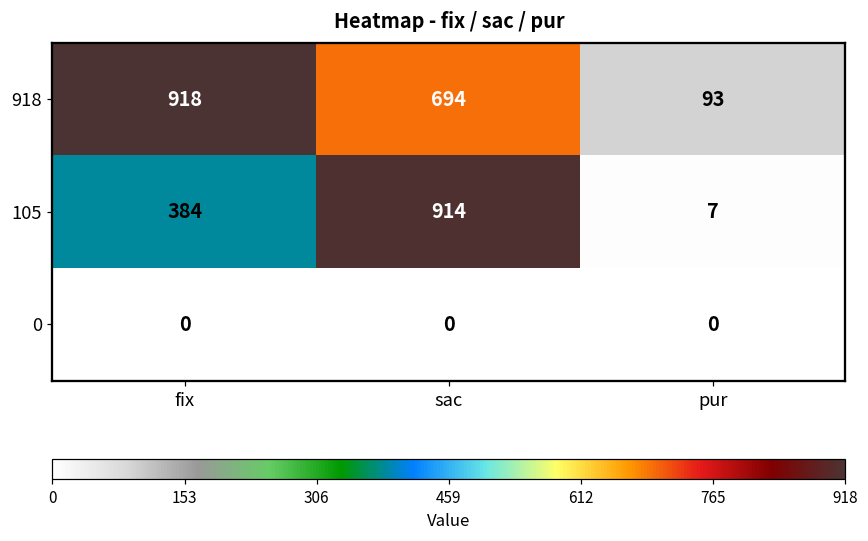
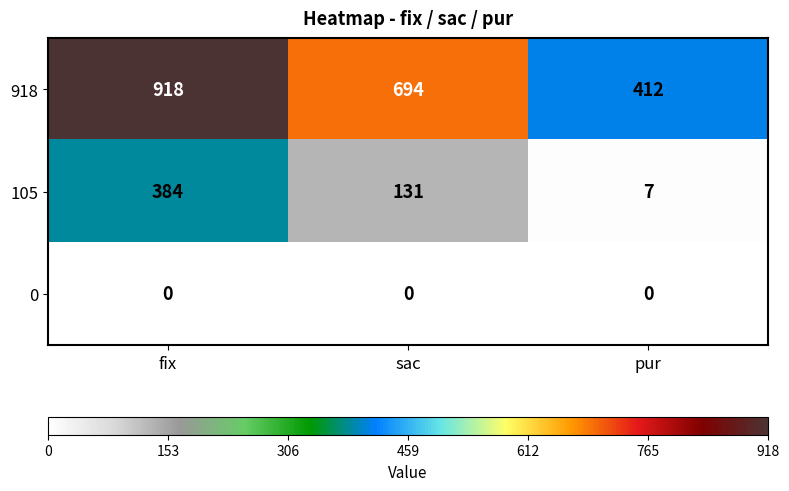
918, pur: 93 -> 412
105, sac: 914 -> 131
